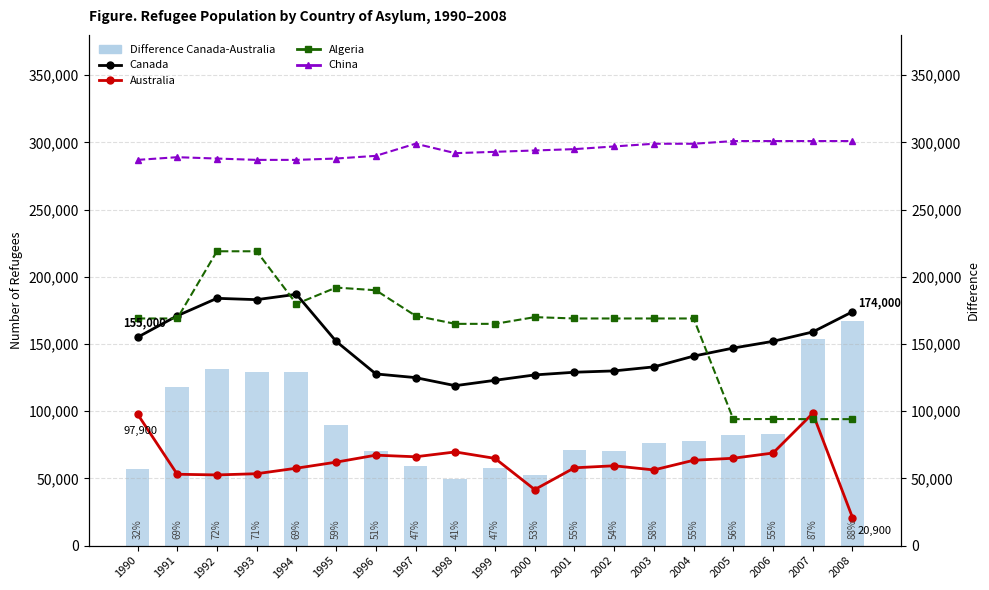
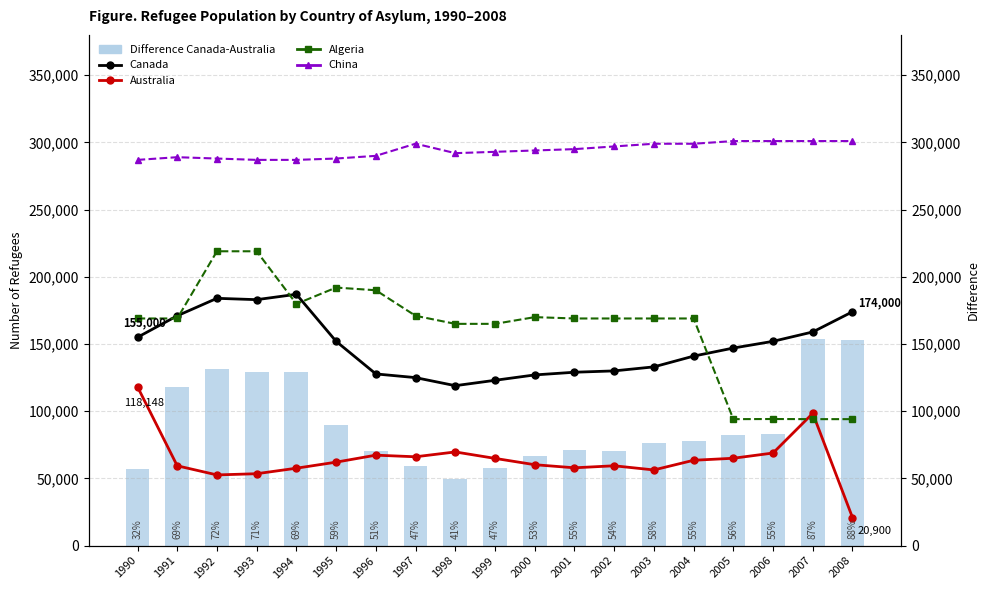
Australia, 1990: 97,900 -> 118,148
Australia, 1991: 53,000 -> 59,000
Difference Canada-Australia, 2000: 52,000 -> 67,000
Australia, 2000: 42,000 -> 60,000
Difference Canada-Australia, 2008: 167,000 -> 153,000
